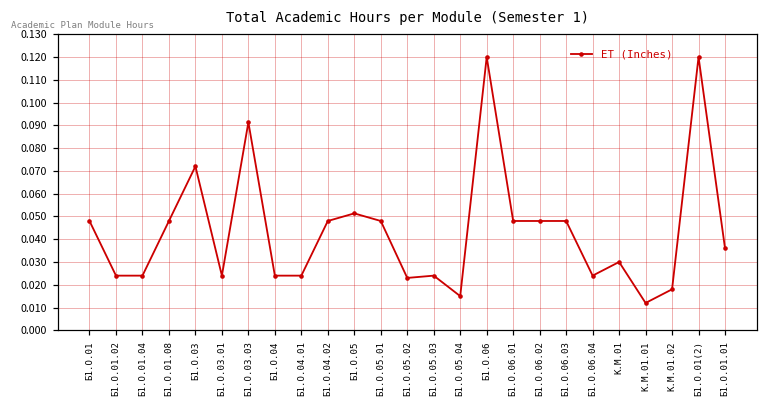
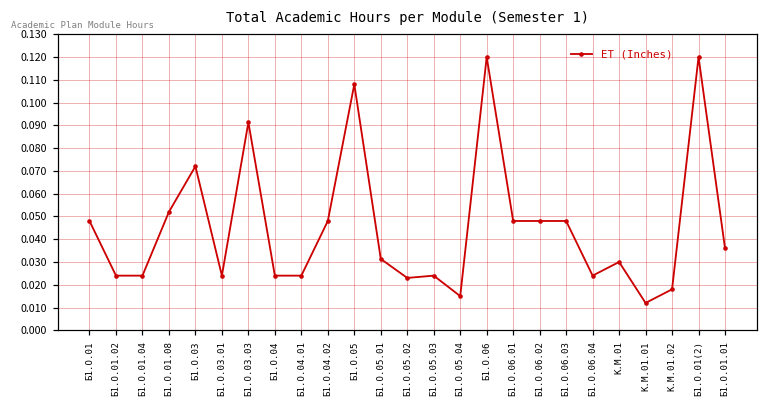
Б1.О.01.08: 0.048 -> 0.052
Б1.О.05: 0.051 -> 0.108
Б1.О.05.01: 0.048 -> 0.031
